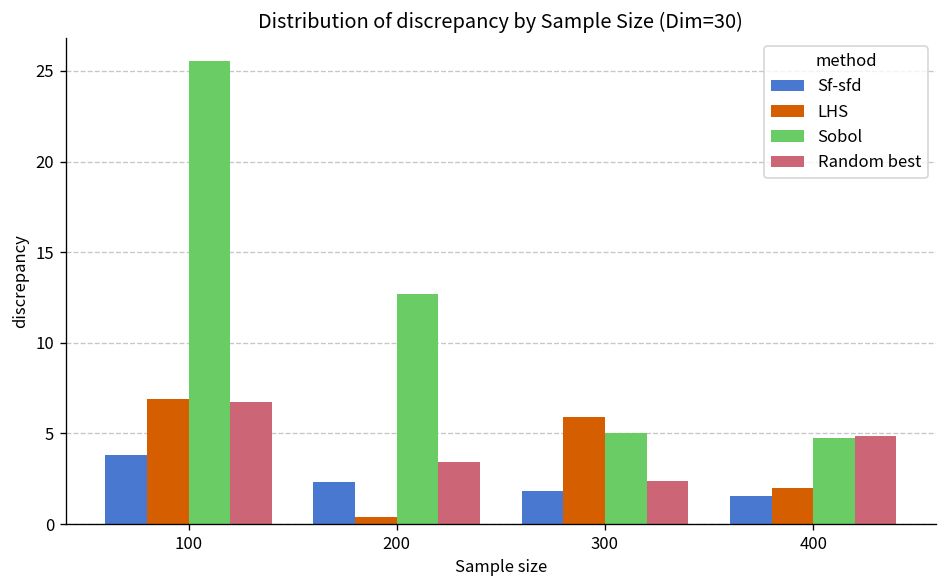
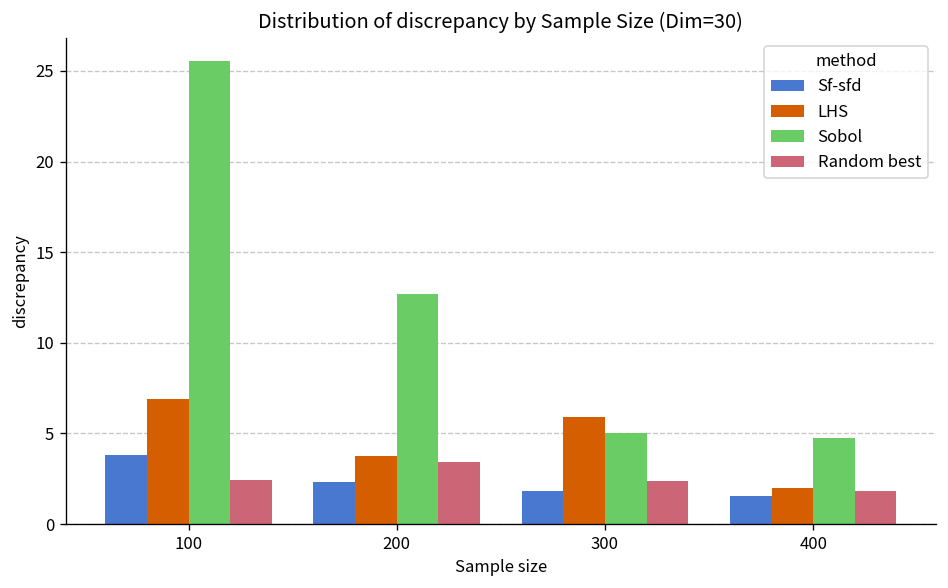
Random best, 100: 6.7 -> 2.5
LHS, 200: 0.4 -> 3.8
Random best, 400: 4.9 -> 1.8
